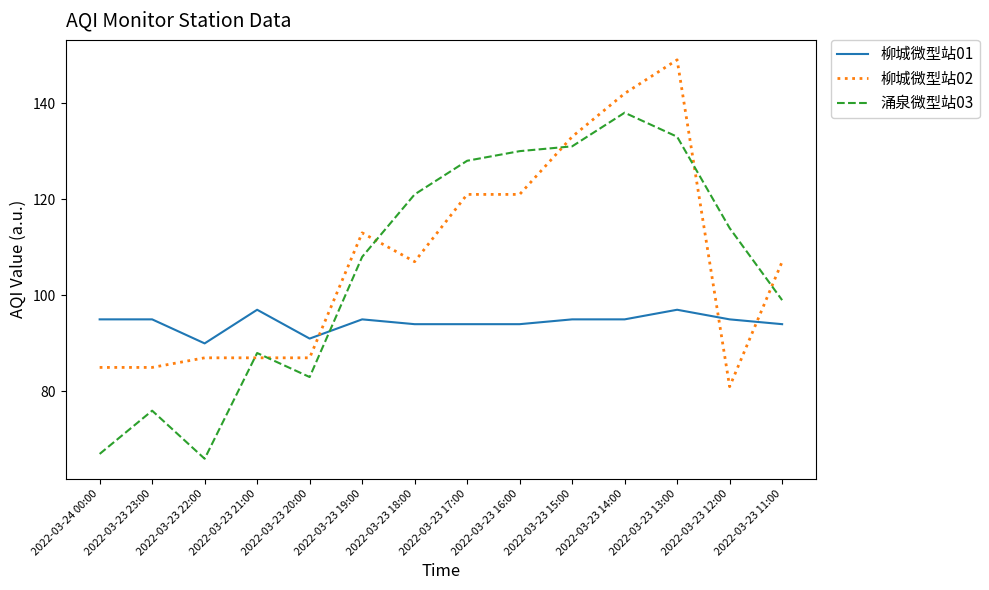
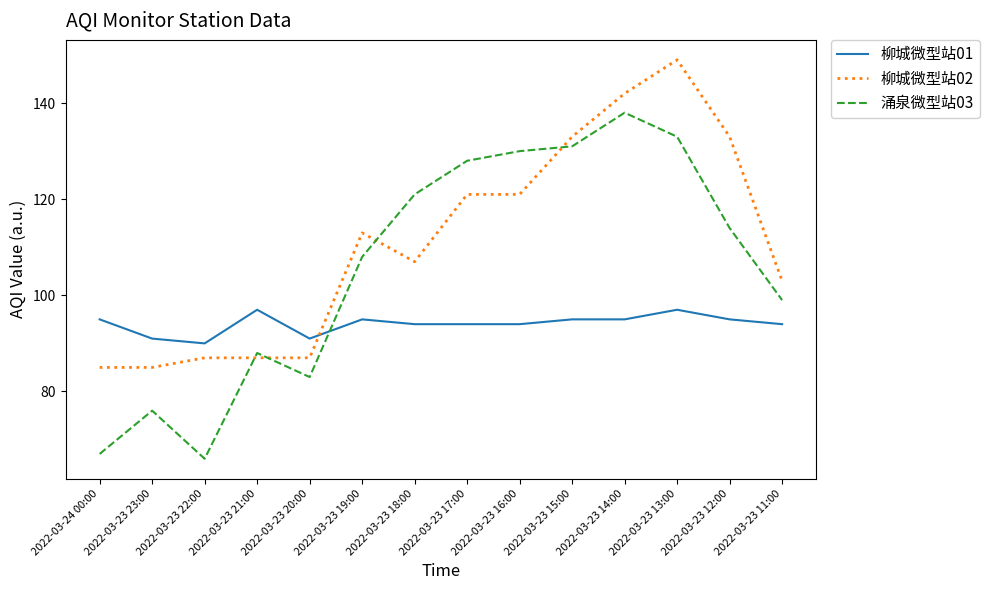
柳城微型站01, 2022-03-23 23:00: 95 -> 91
柳城微型站02, 2022-03-23 12:00: 81 -> 133
柳城微型站02, 2022-03-23 11:00: 107 -> 103
